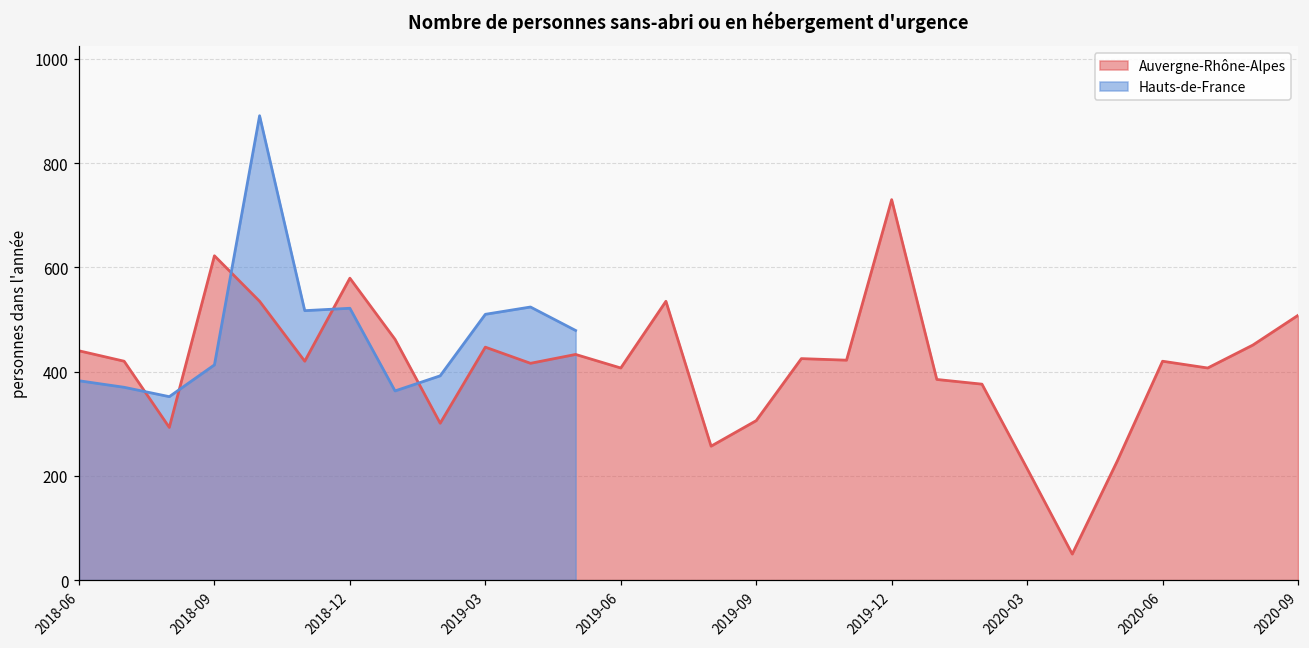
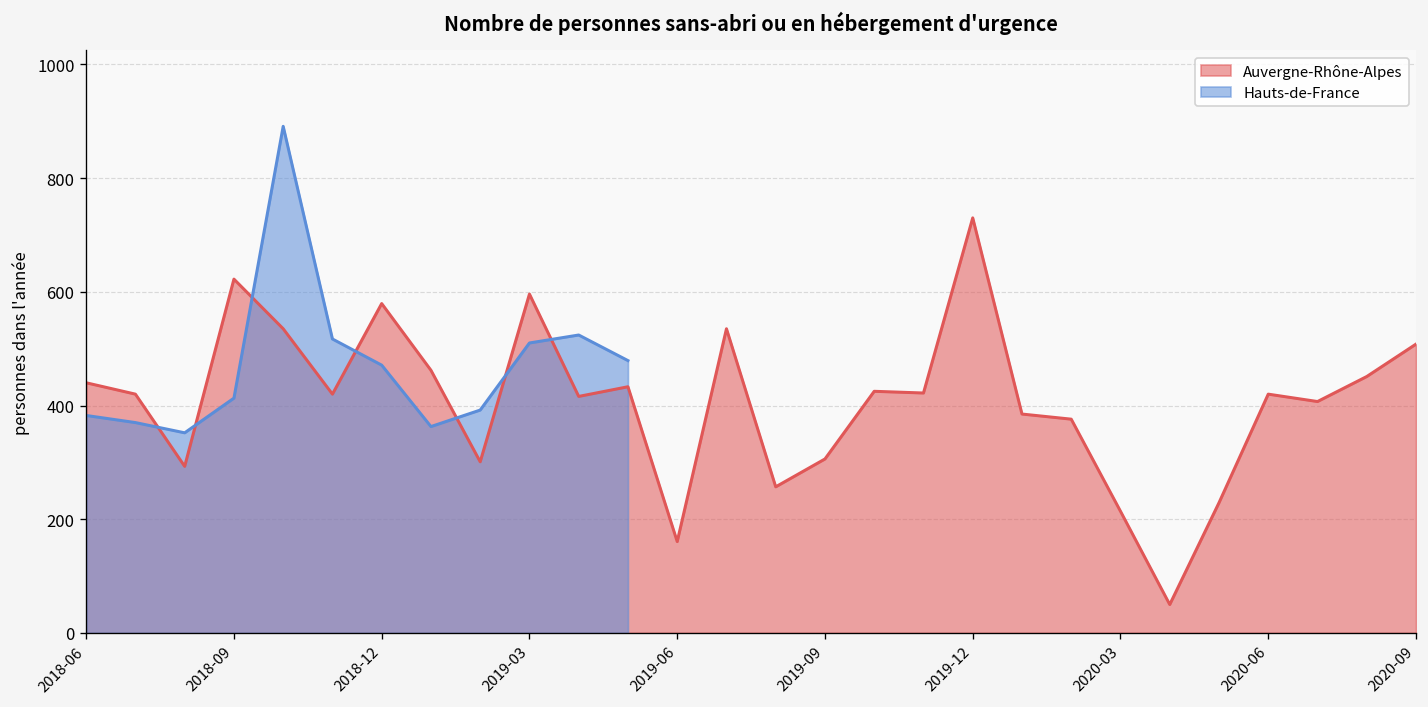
Hauts-de-France, 2018-12: 520 -> 470
Auvergne-Rhône-Alpes, 2019-03: 450 -> 600
Auvergne-Rhône-Alpes, 2019-06: 410 -> 160
